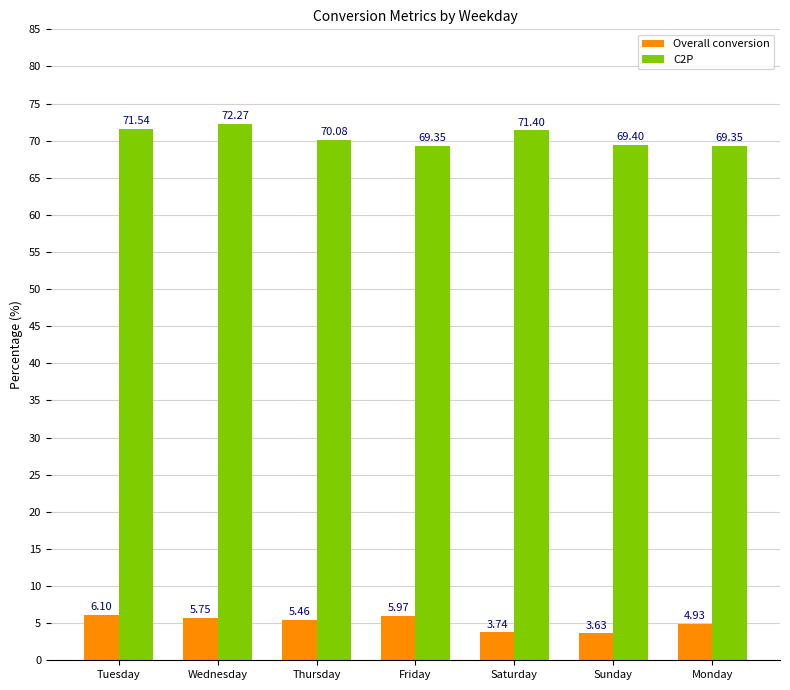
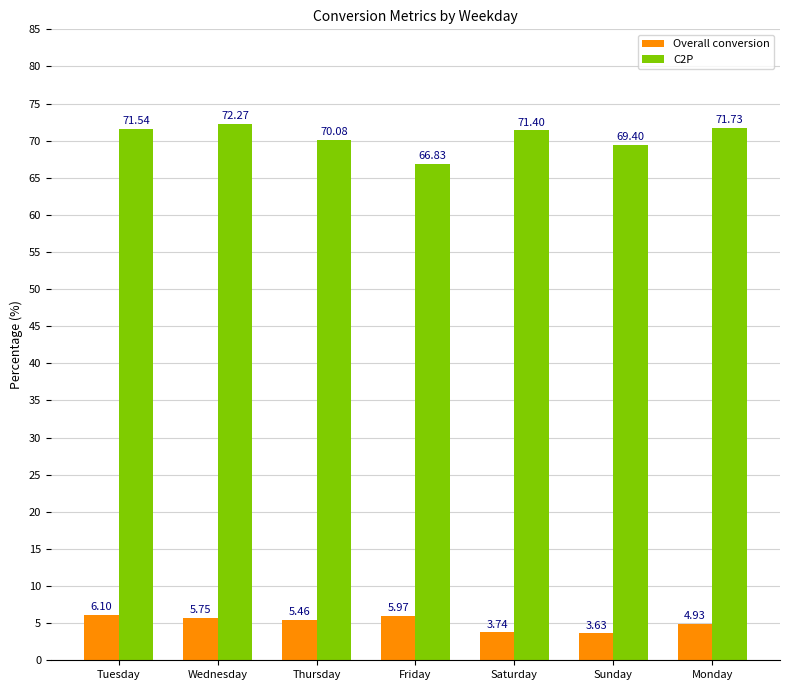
C2P, Friday: 69.35 -> 66.83
C2P, Monday: 69.35 -> 71.73
